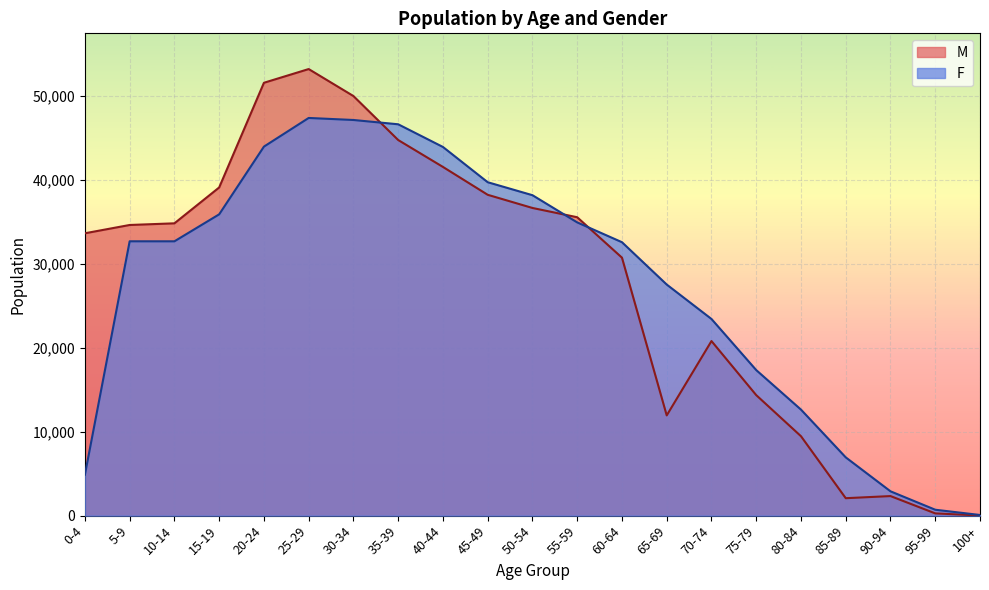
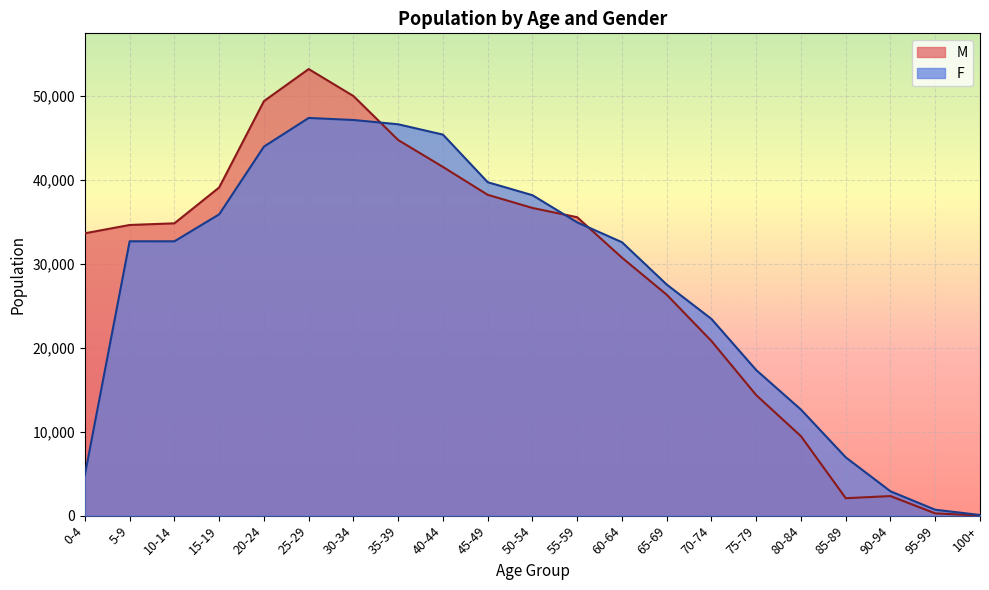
M, 20-24: 52,000 -> 49,000
F, 40-44: 44,000 -> 45,000
M, 65-69: 12,000 -> 26,000
